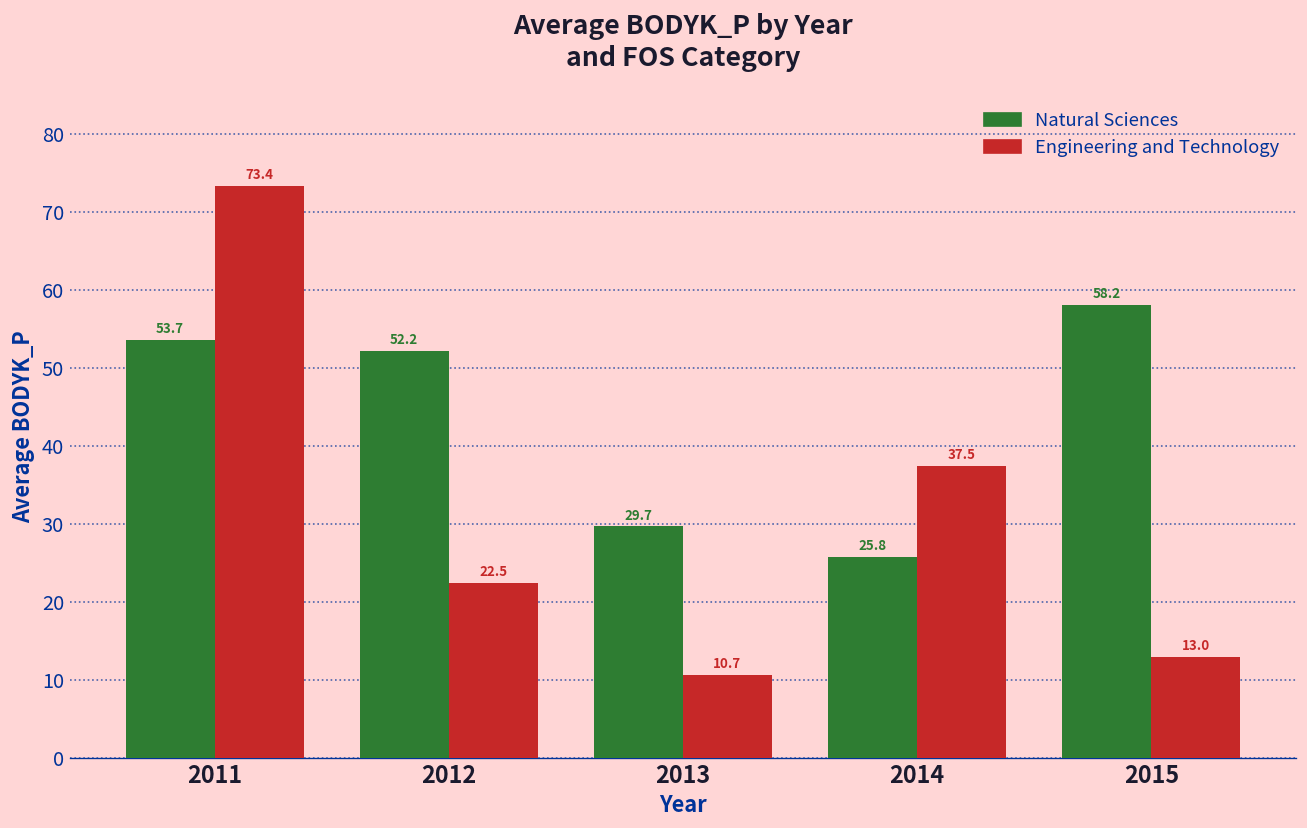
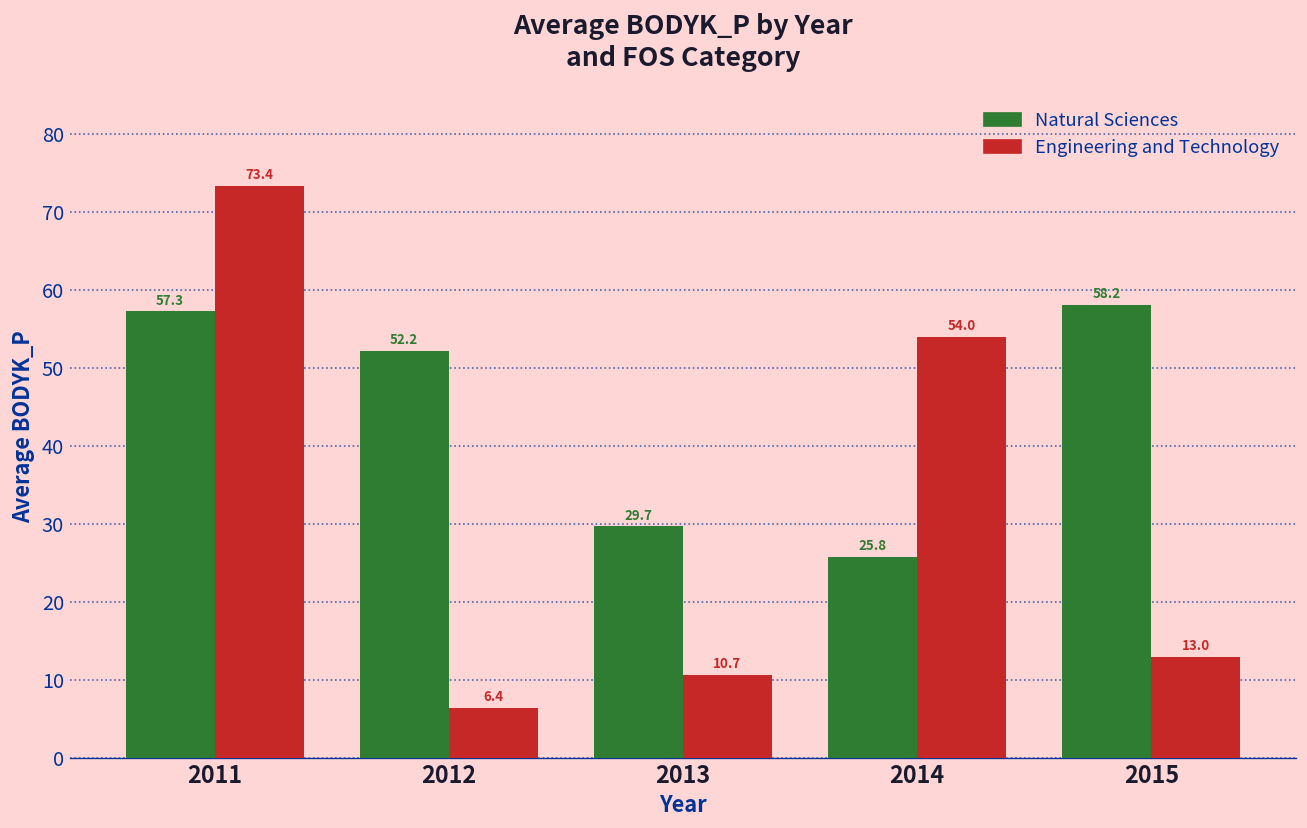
Natural Sciences, 2011: 53.7 -> 57.3
Engineering and Technology, 2012: 22.5 -> 6.4
Engineering and Technology, 2014: 37.5 -> 54.0
